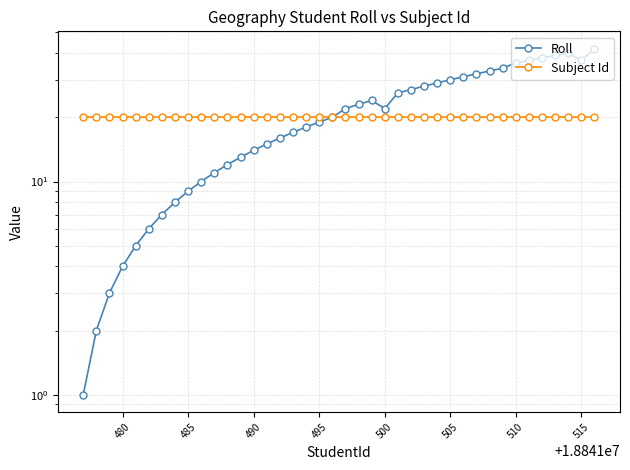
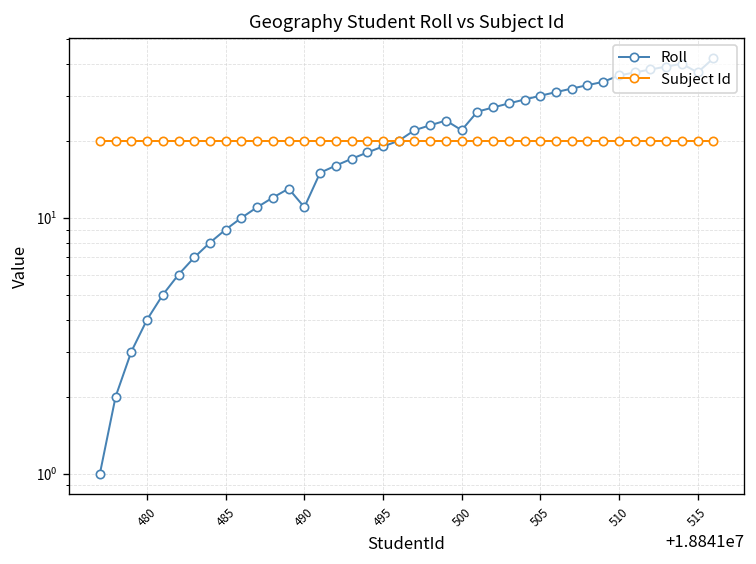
Roll, 490: 14 -> 11
